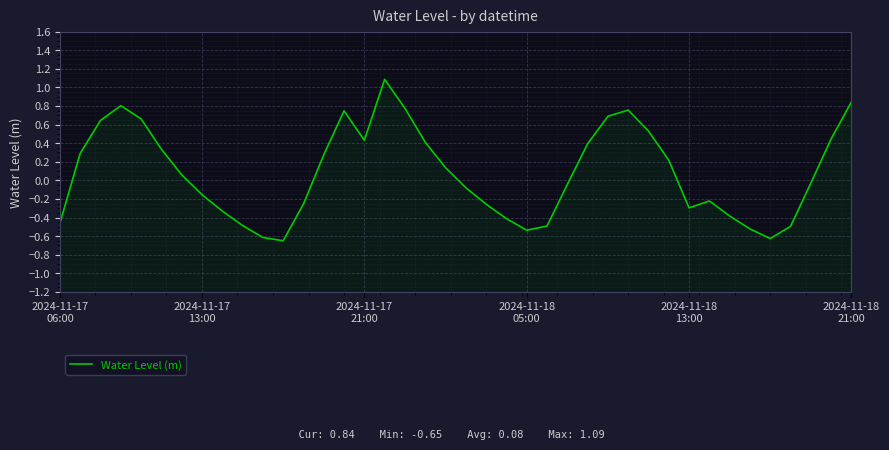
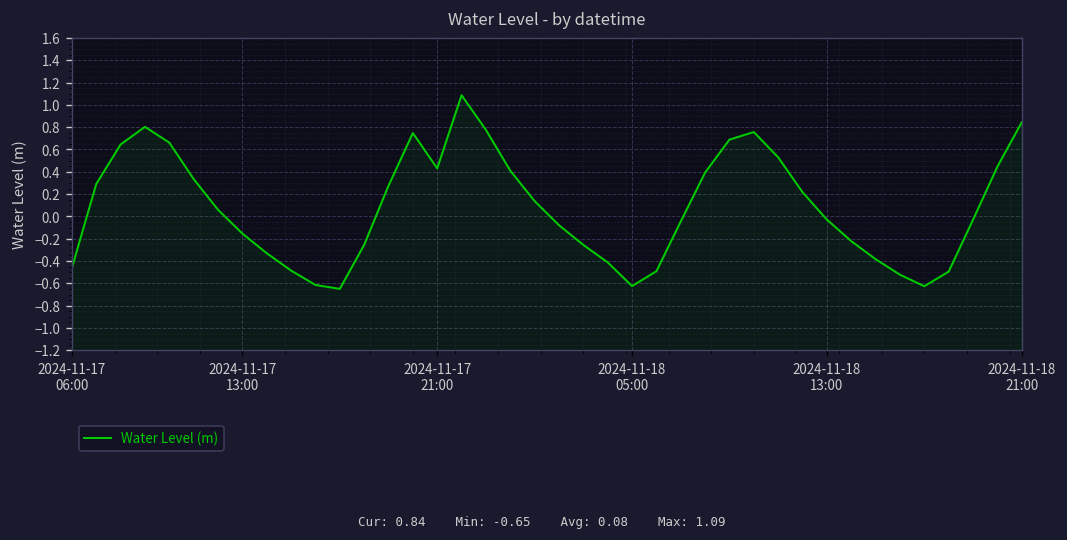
2024-11-18 05:00: -0.5 -> -0.6
2024-11-18 13:00: -0.3 -> 0.0
